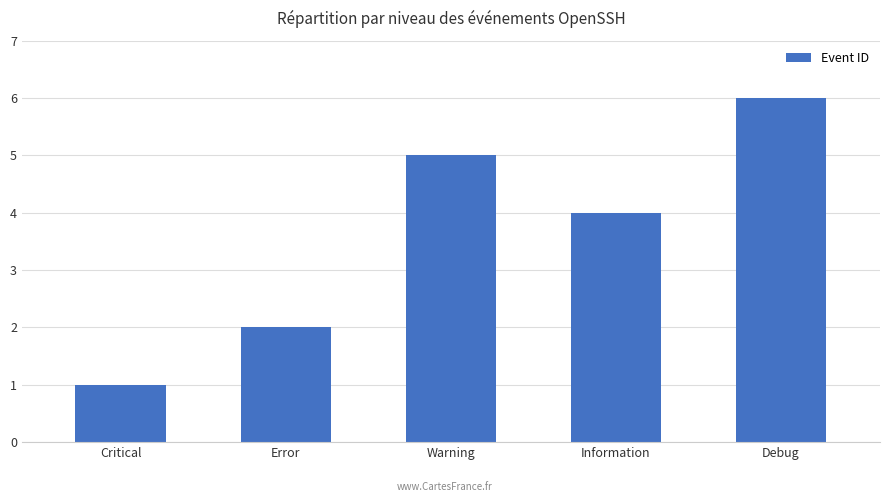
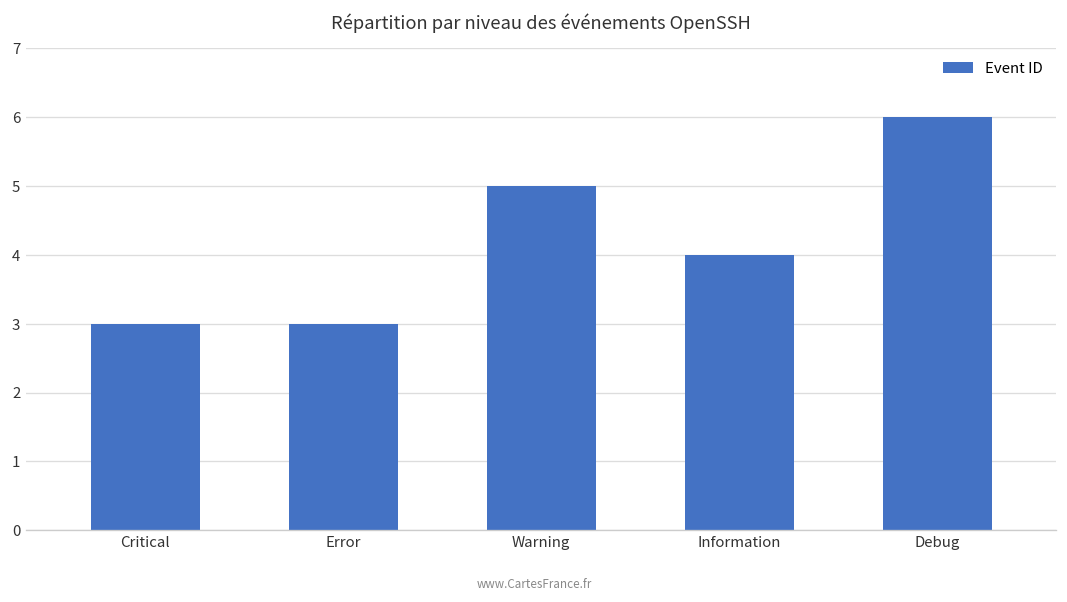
Critical: 1 -> 3
Error: 2 -> 3
